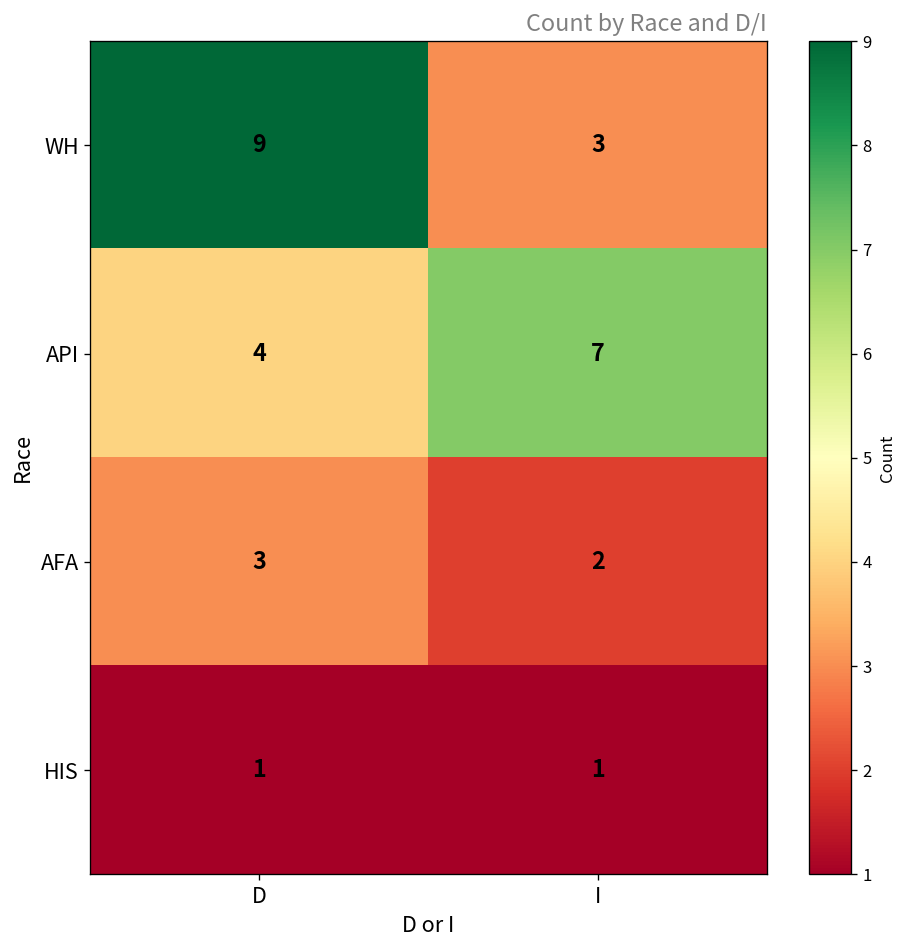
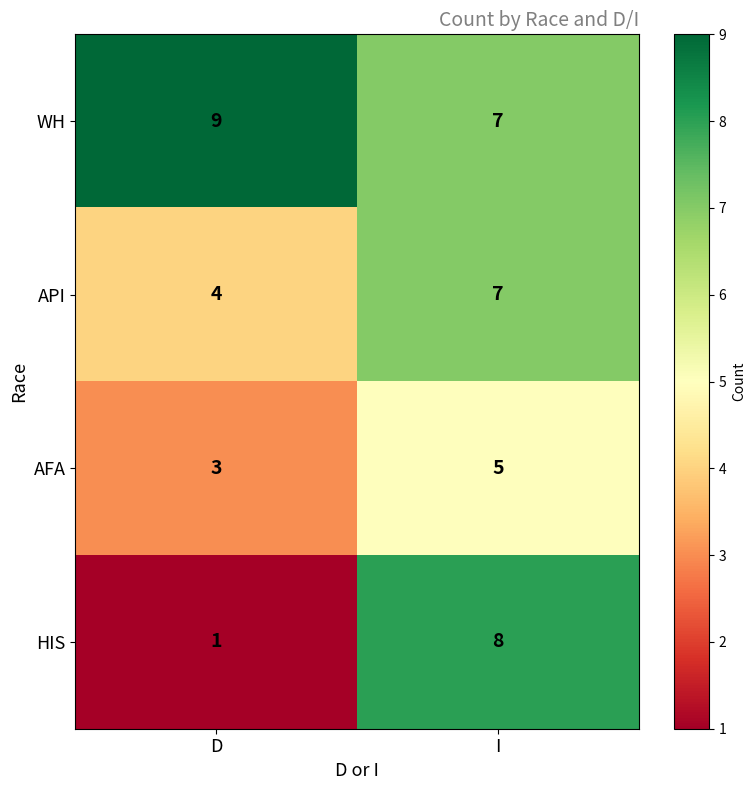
WH, I: 3 -> 7
AFA, I: 2 -> 5
HIS, I: 1 -> 8
